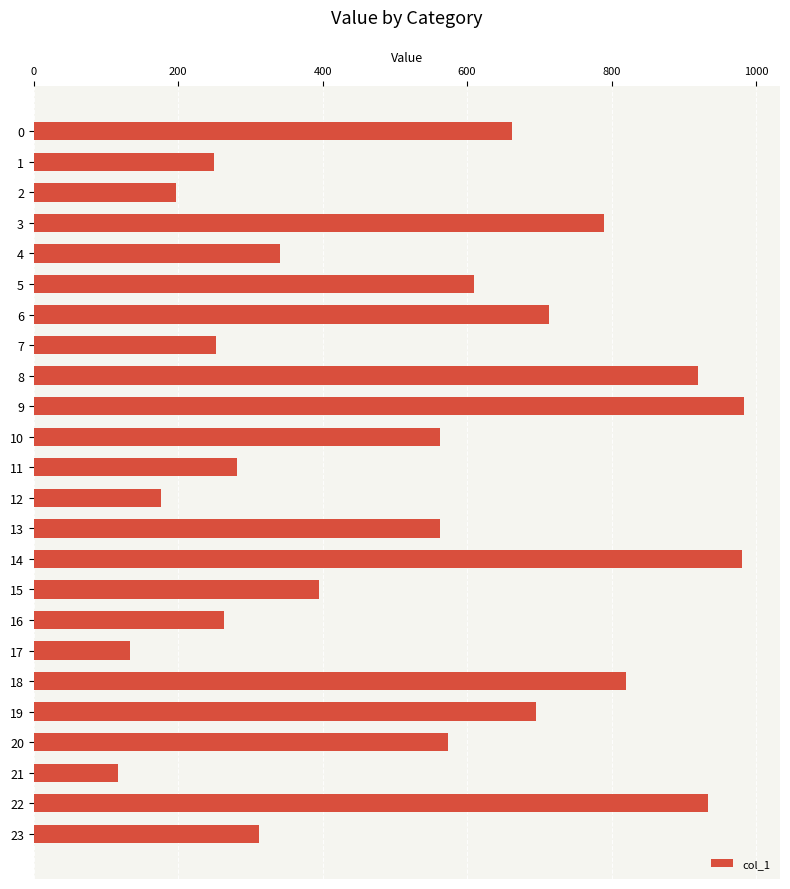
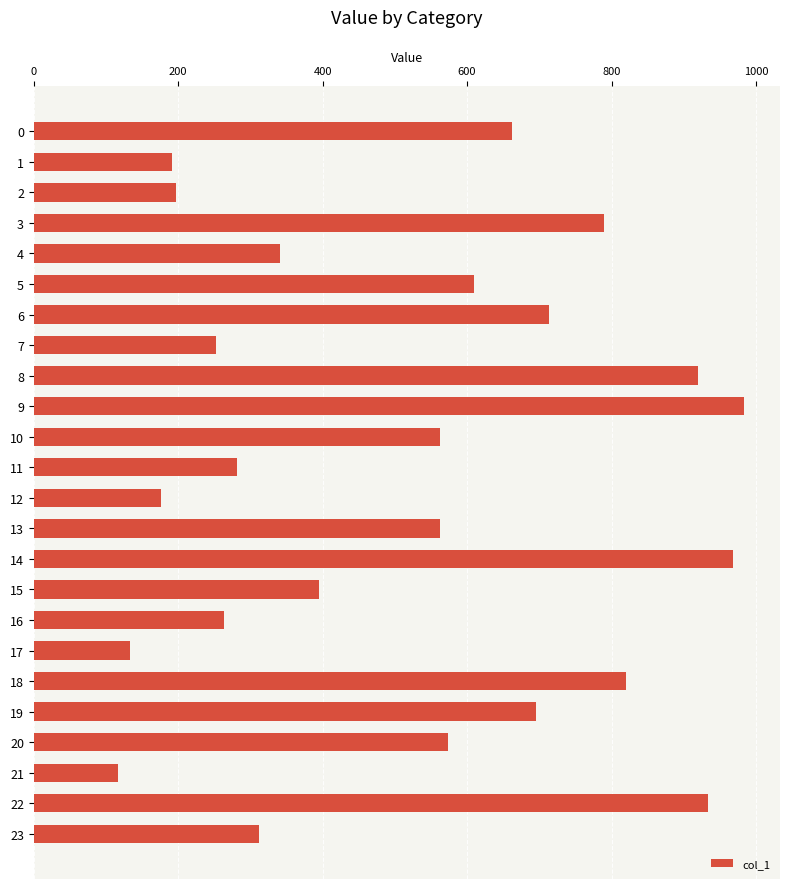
1: 250 -> 190
14: 980 -> 970
